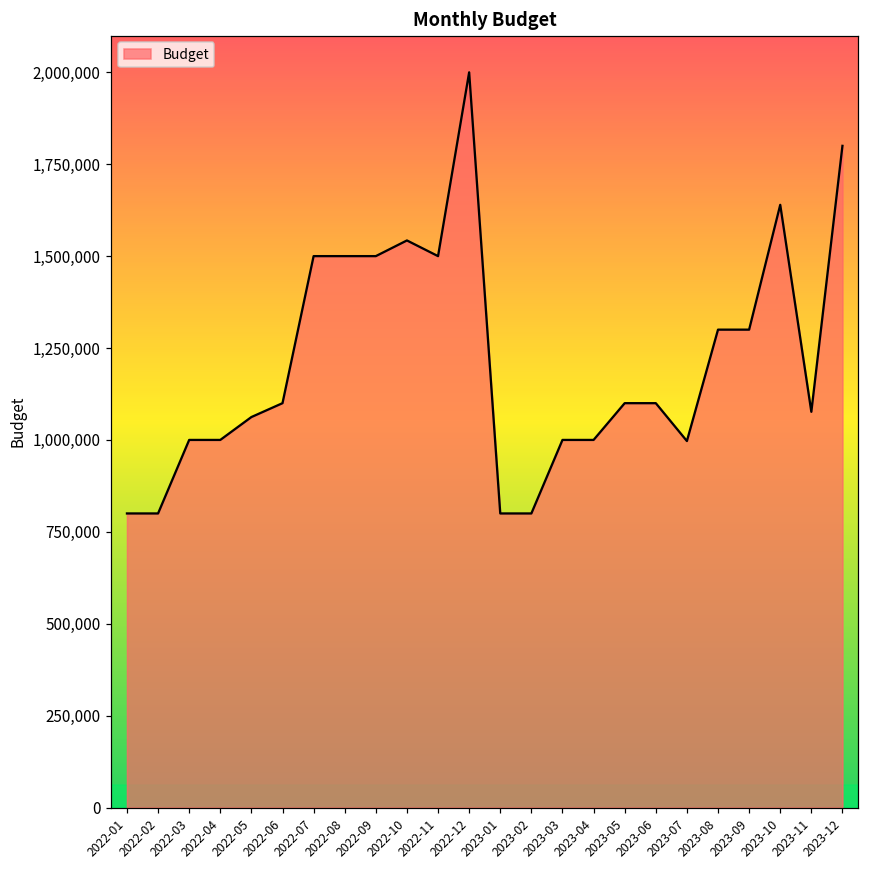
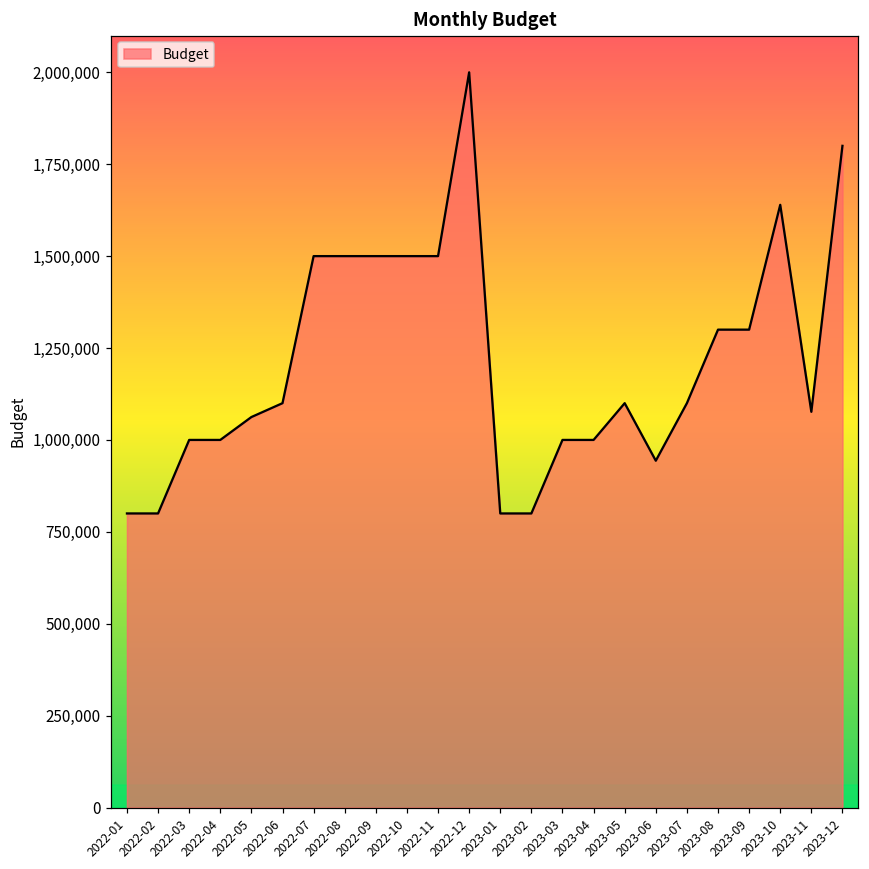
2022-10: 1,540,000 -> 1,500,000
2023-06: 1,100,000 -> 940,000
2023-07: 1,000,000 -> 1,100,000
